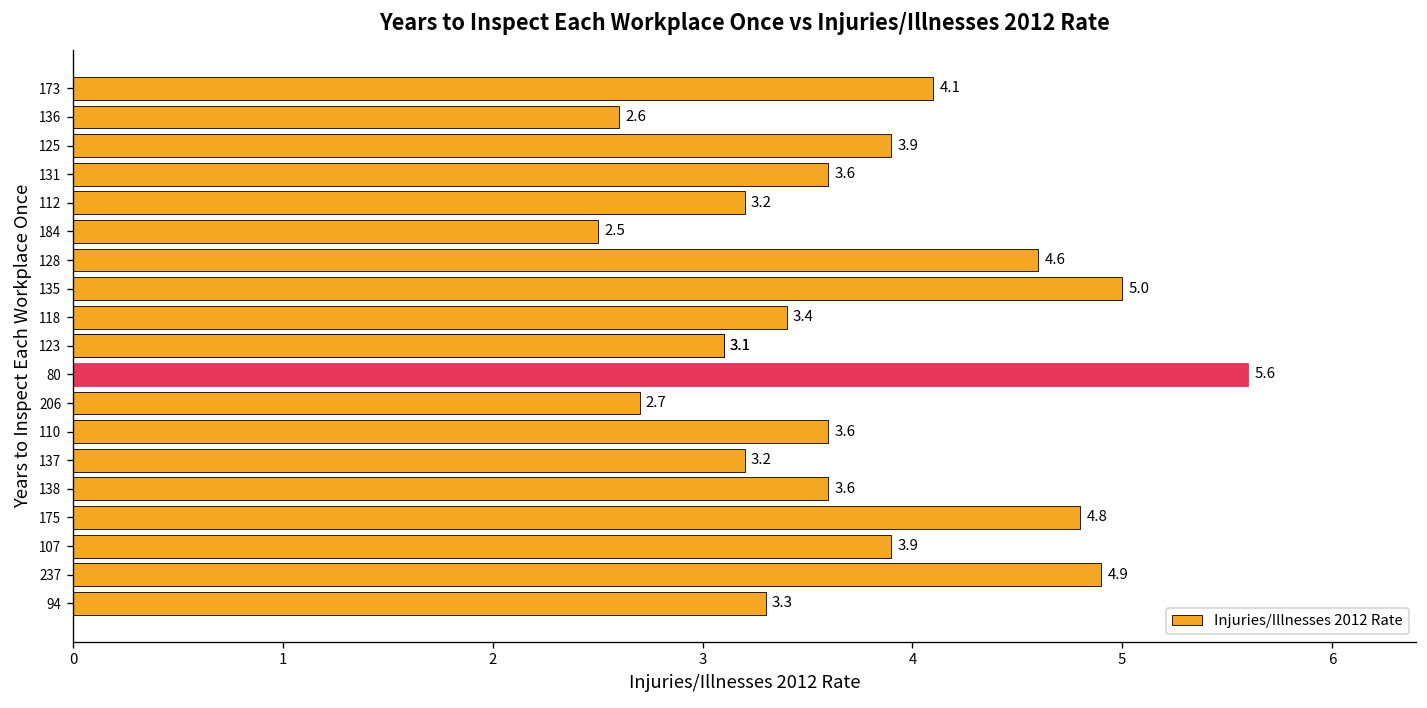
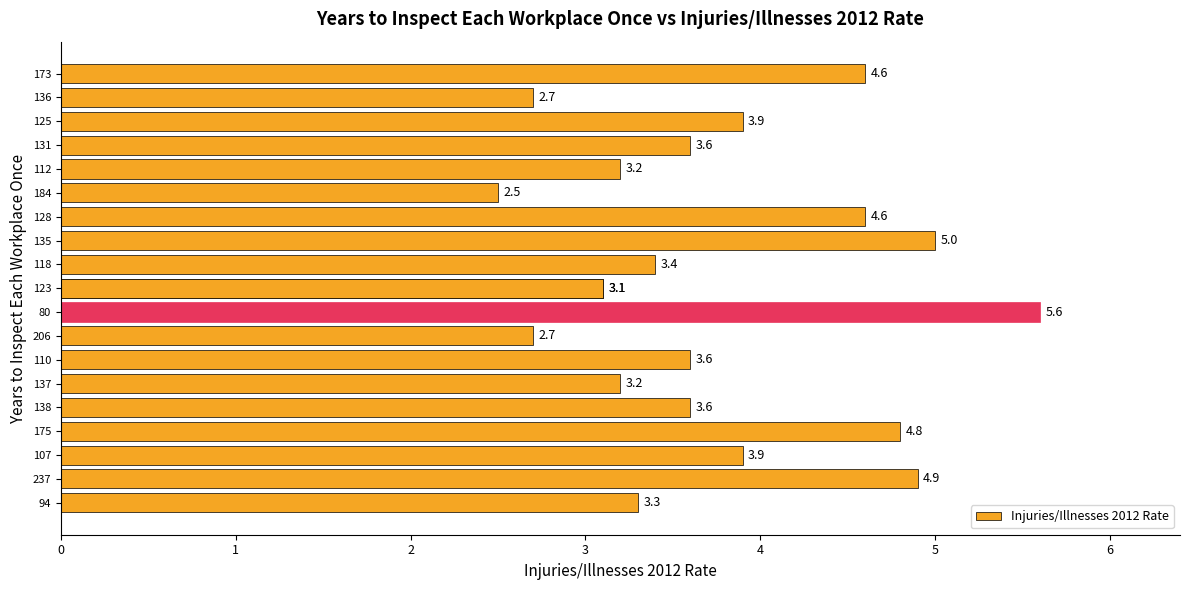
173: 4.1 -> 4.6
136: 2.6 -> 2.7
